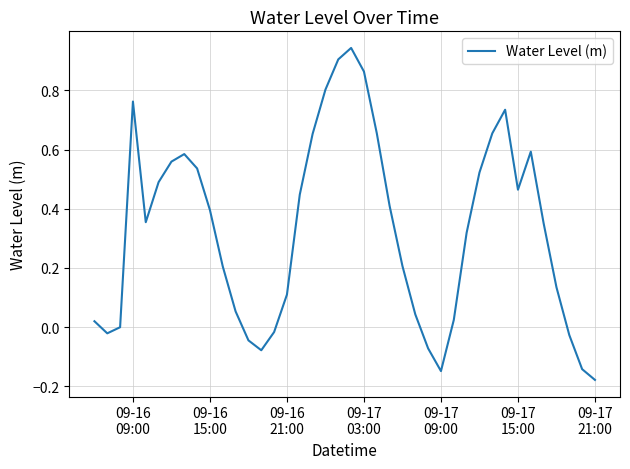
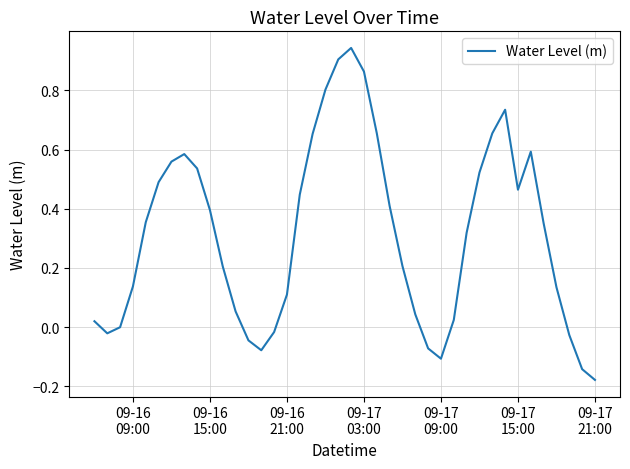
09-16 09:00: 0.76 -> 0.14
09-17 09:00: -0.15 -> -0.11
